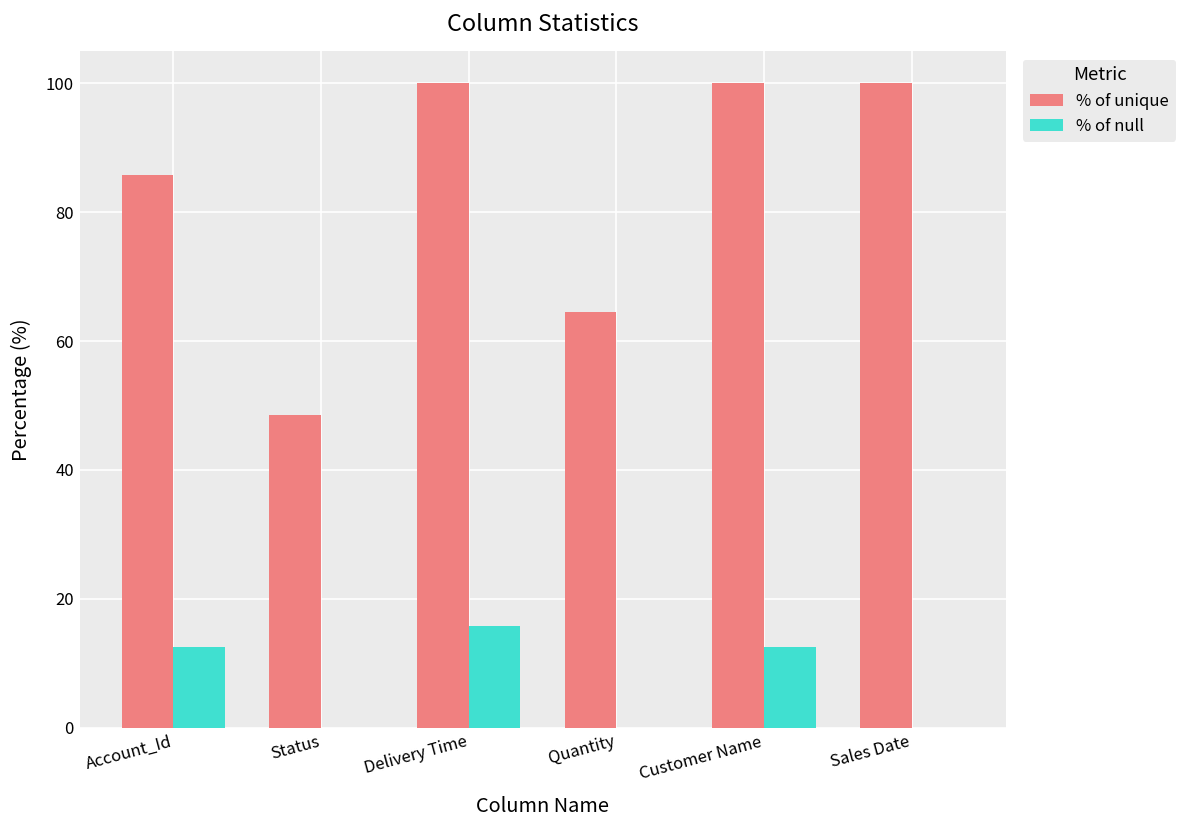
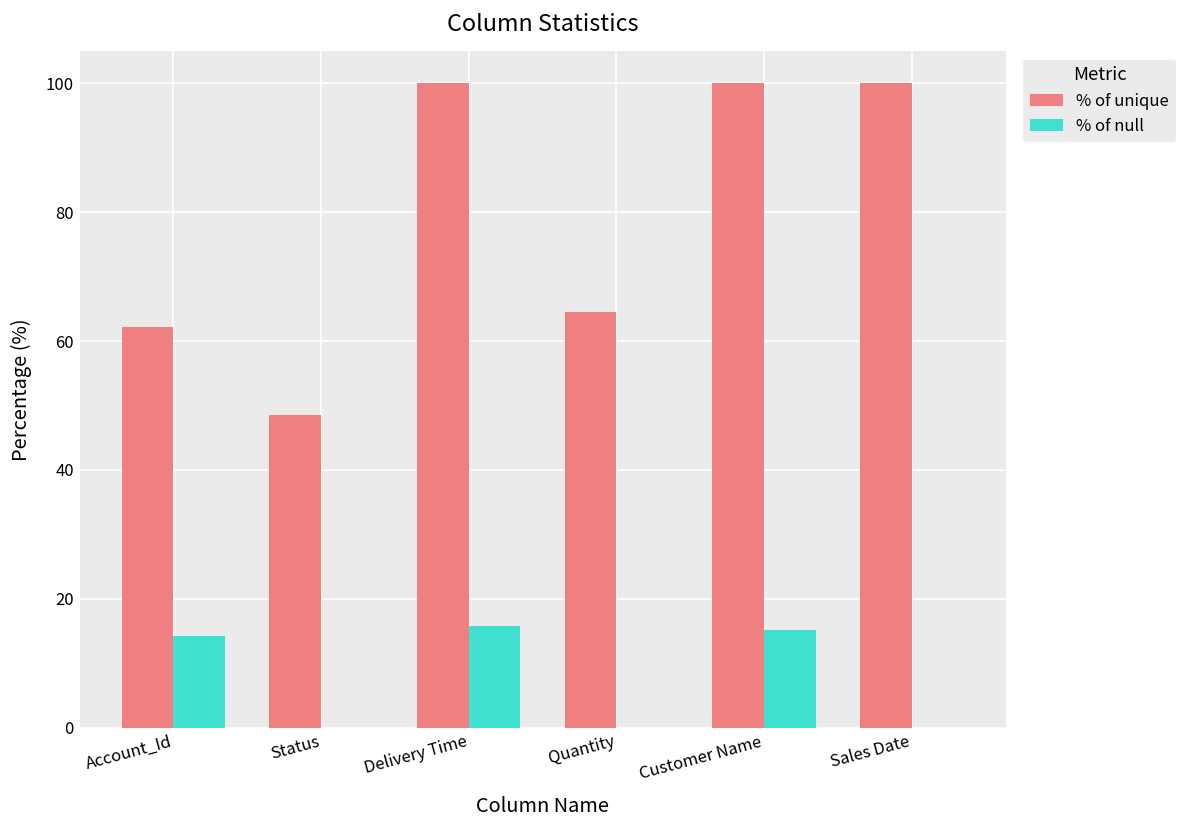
% of unique, Account_Id: 86 -> 62
% of null, Account_Id: 13 -> 14
% of null, Customer Name: 13 -> 15
